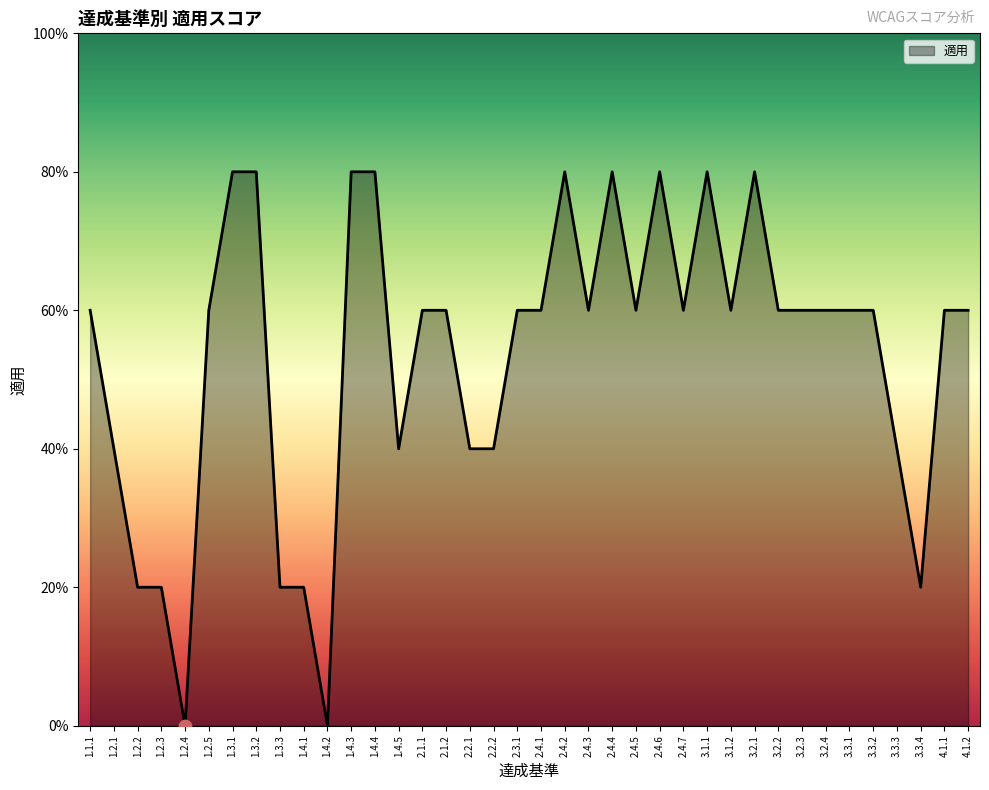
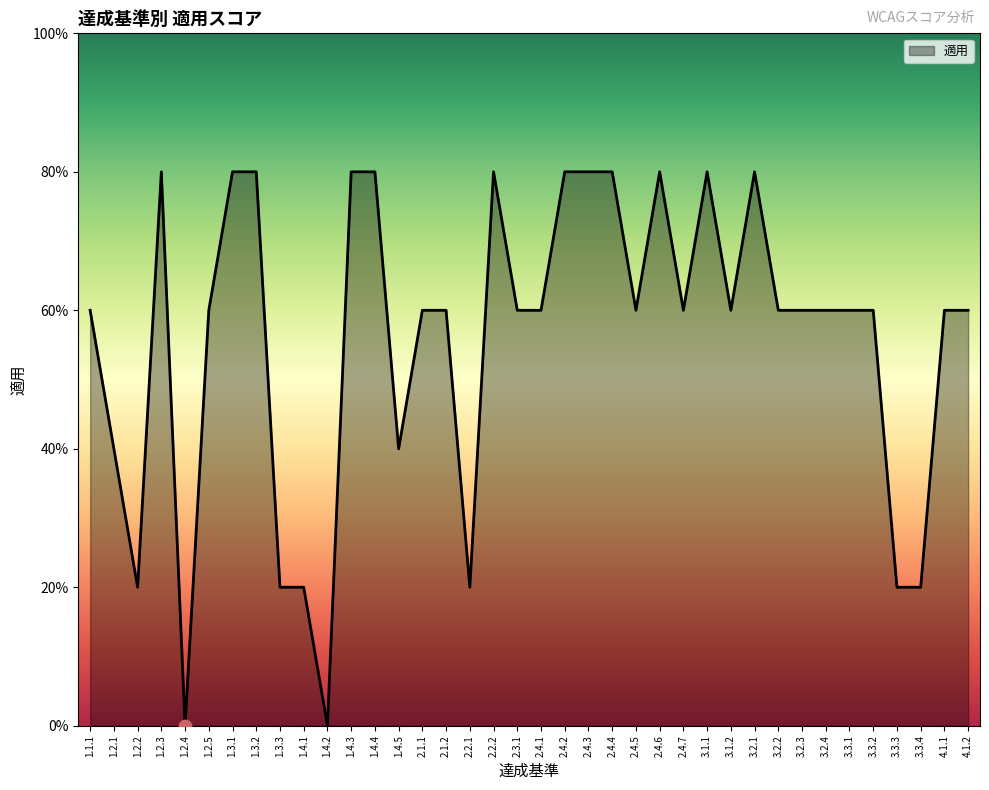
適用, 1.2.3: 20% -> 80%
適用, 2.2.1: 40% -> 20%
適用, 2.2.2: 40% -> 80%
適用, 2.4.3: 60% -> 80%
適用, 3.3.3: 40% -> 20%
